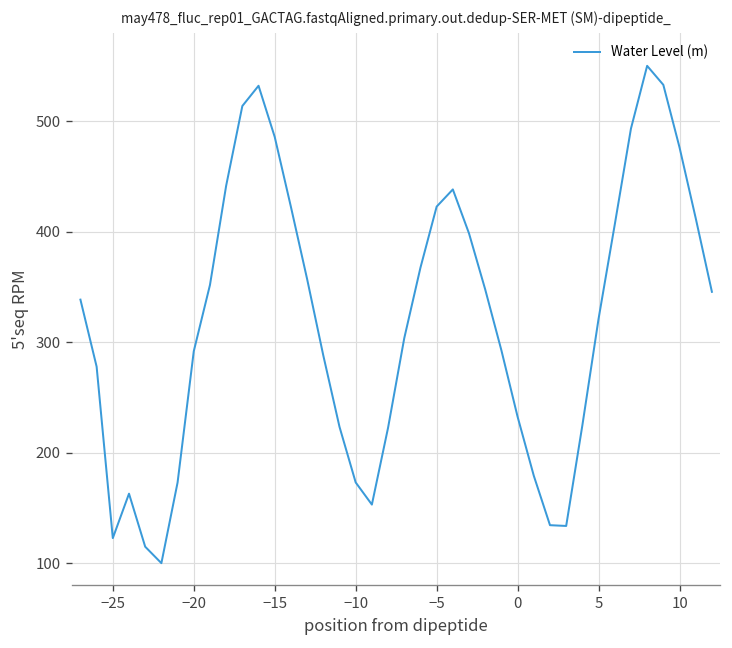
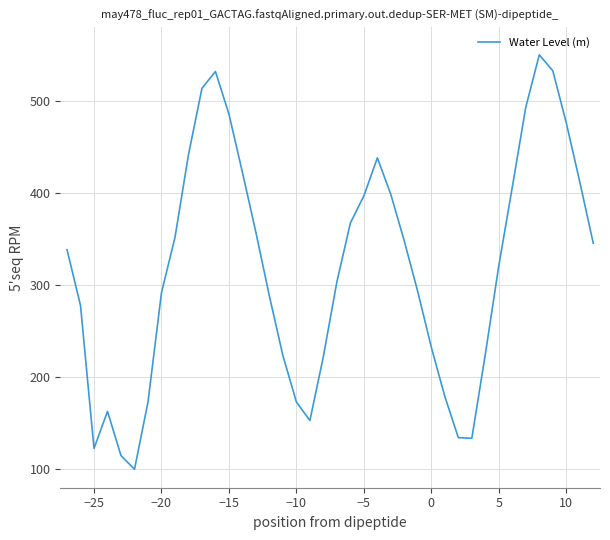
−5: 420 -> 400
